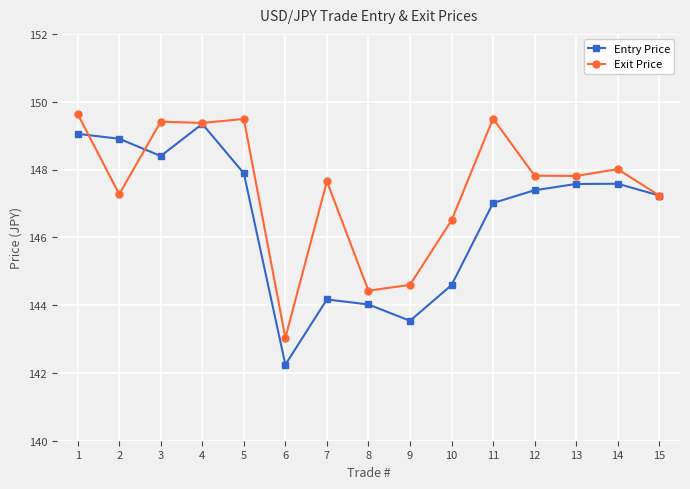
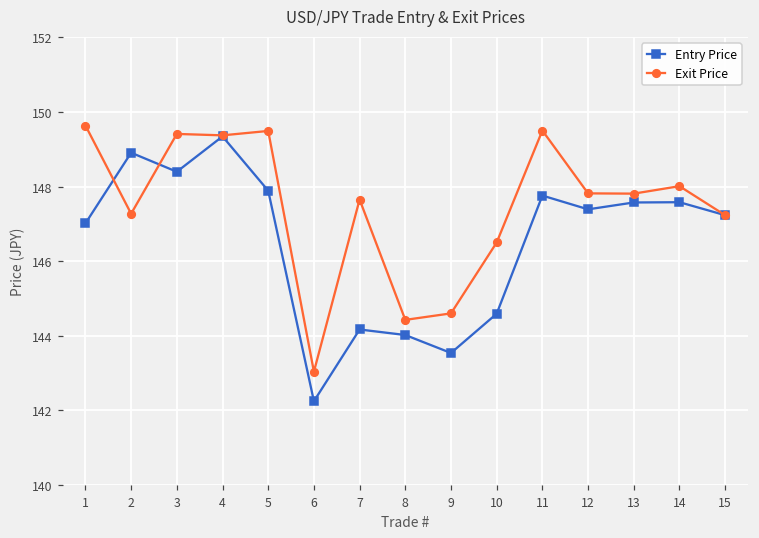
Entry Price, 1: 149.1 -> 147.0
Entry Price, 11: 147.0 -> 147.8
